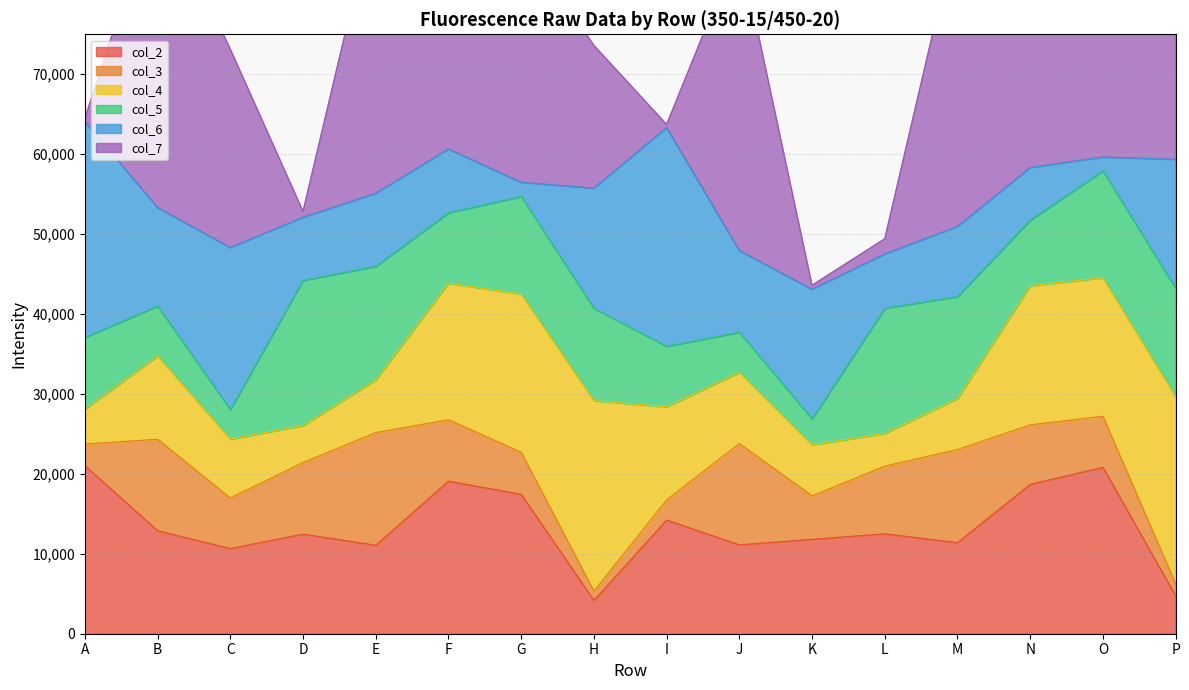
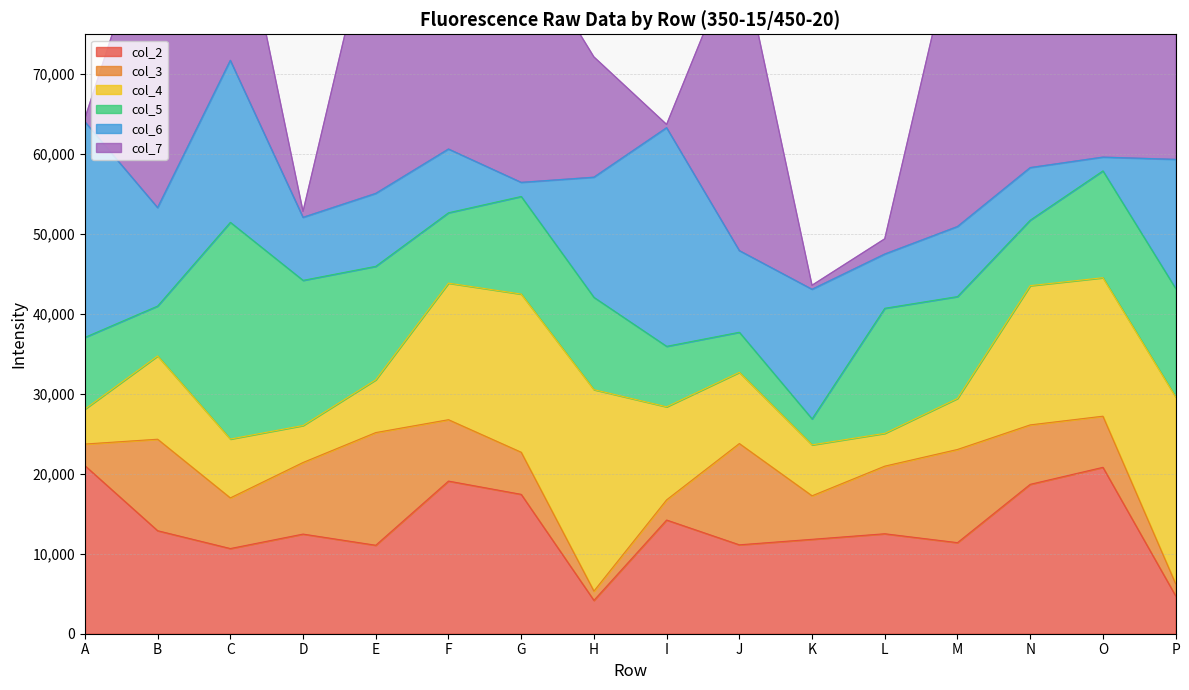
col_5, C: 4,000 -> 27,000
col_4, H: 24,000 -> 25,000
col_7, H: 18,000 -> 15,000
